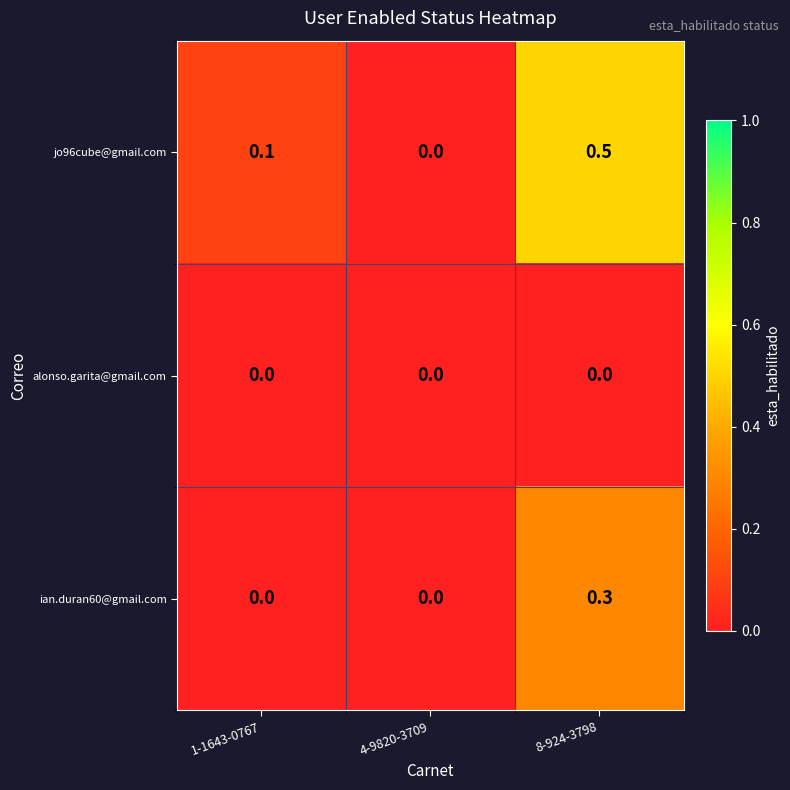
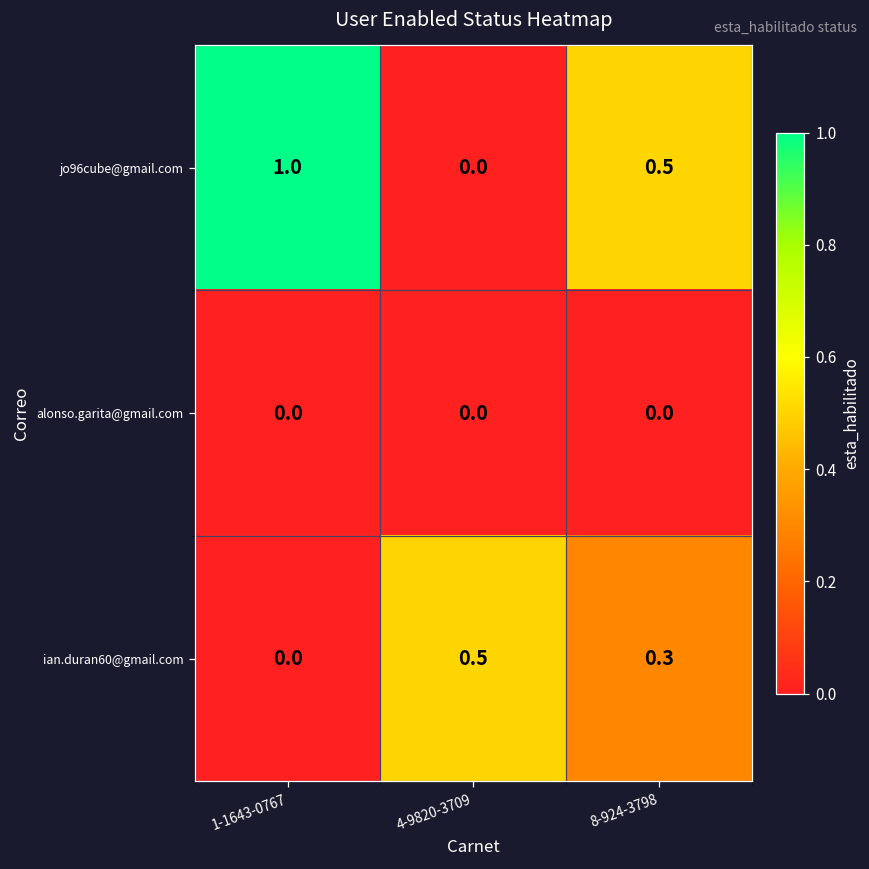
jo96cube@gmail.com, 1-1643-0767: 0.1 -> 1.0
ian.duran60@gmail.com, 4-9820-3709: 0.0 -> 0.5
